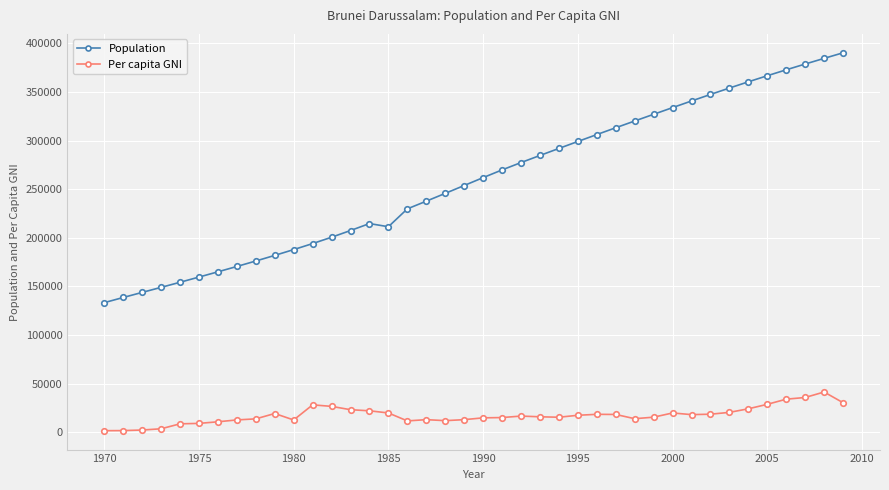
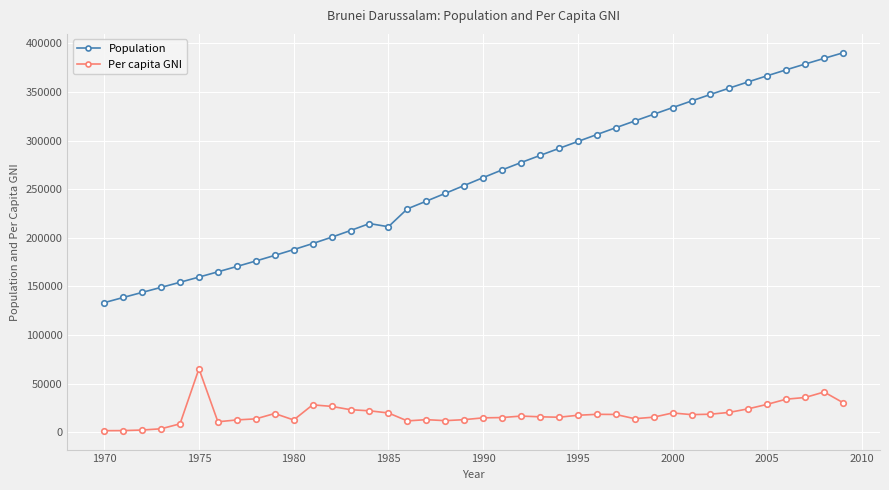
Per capita GNI, 1975: 10000 -> 70000
